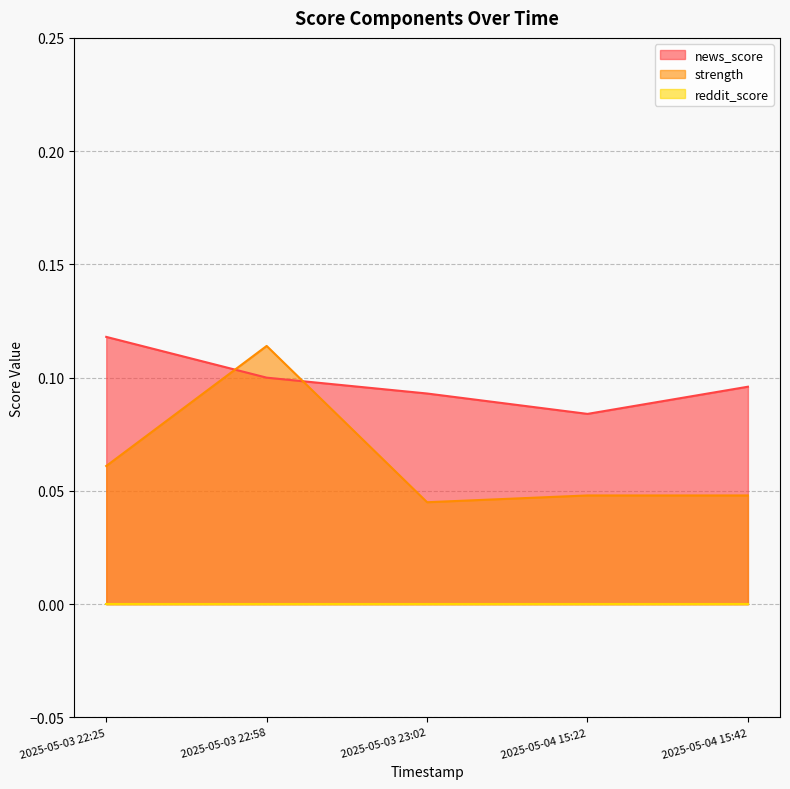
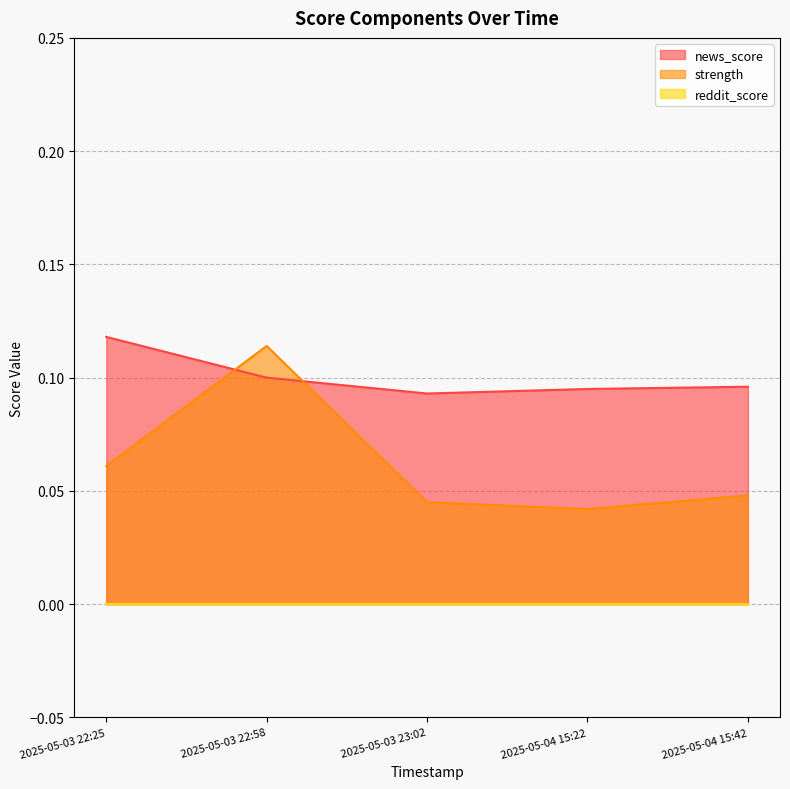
news_score, 2025-05-04 15:22: 0.084 -> 0.095
strength, 2025-05-04 15:22: 0.048 -> 0.042
